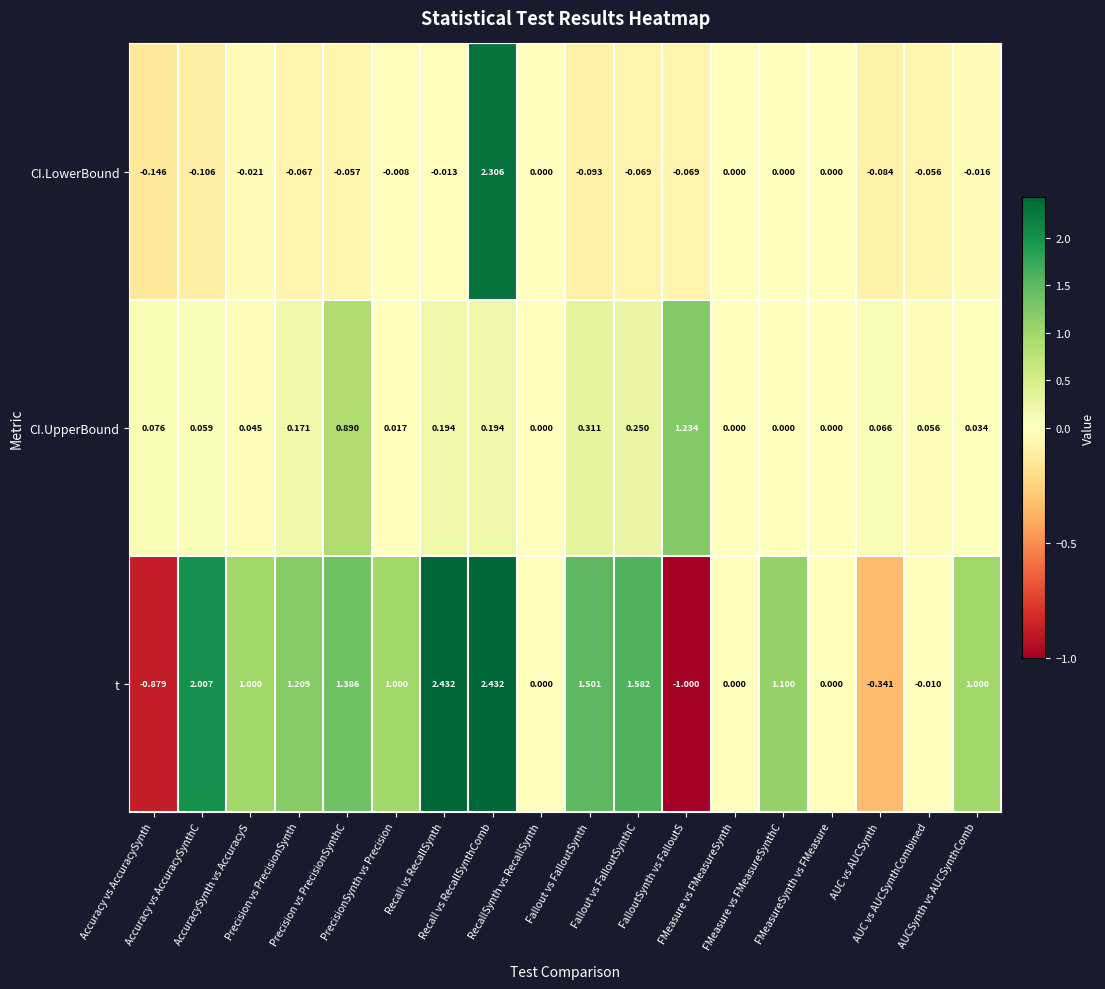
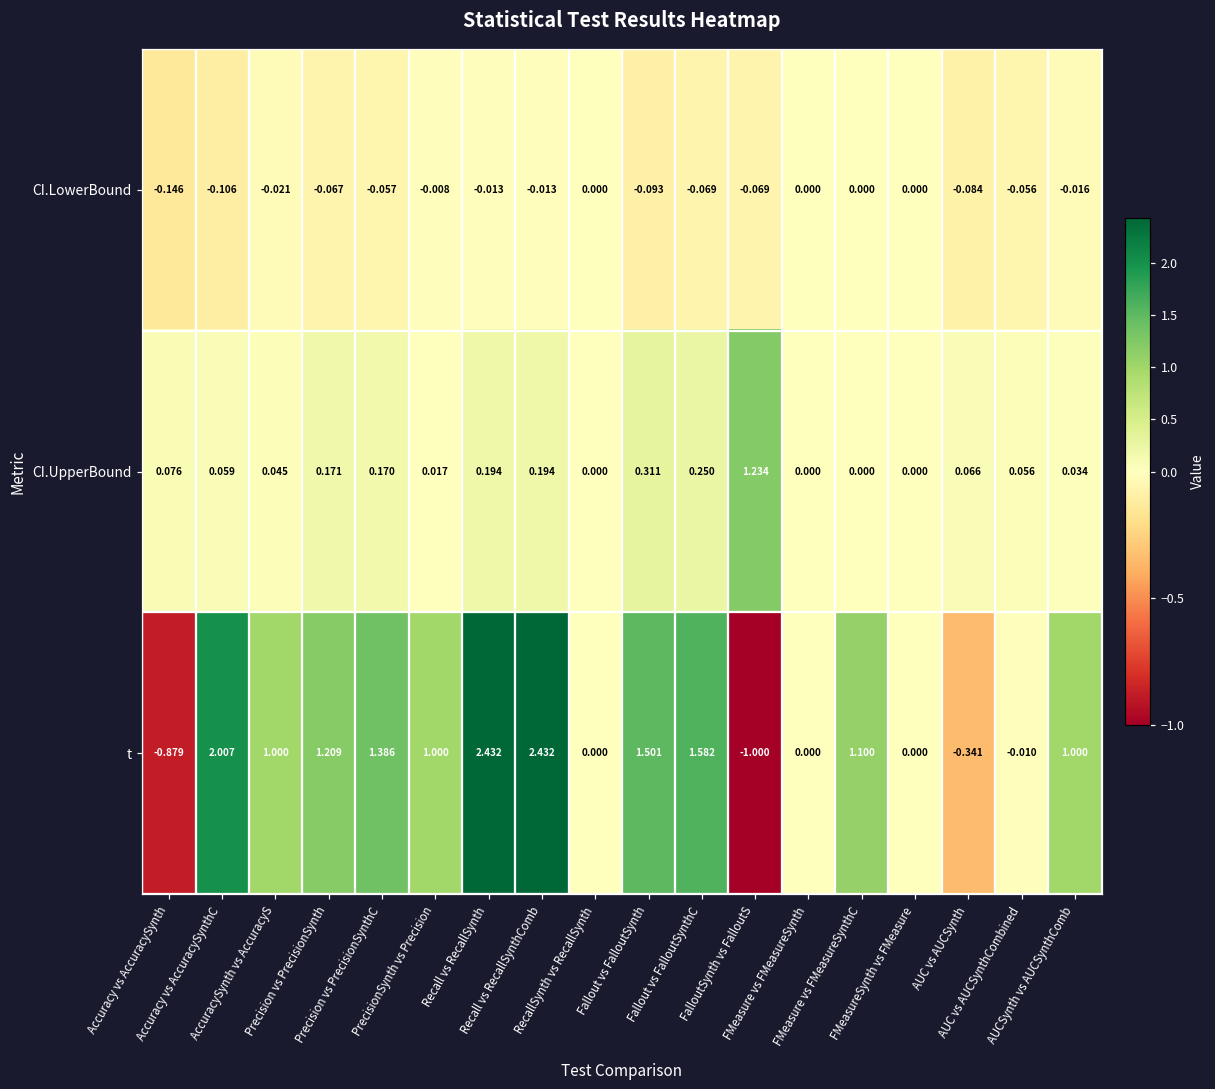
CI.LowerBound, Recall vs RecallSynthComb: 2.306 -> -0.013
CI.UpperBound, Precision vs PrecisionSynthC: 0.890 -> 0.170
